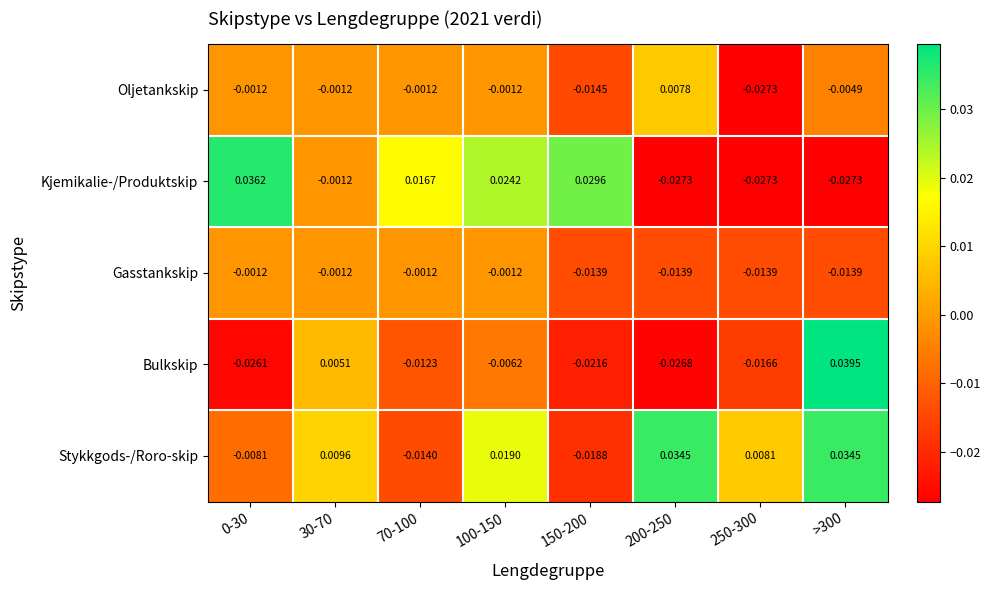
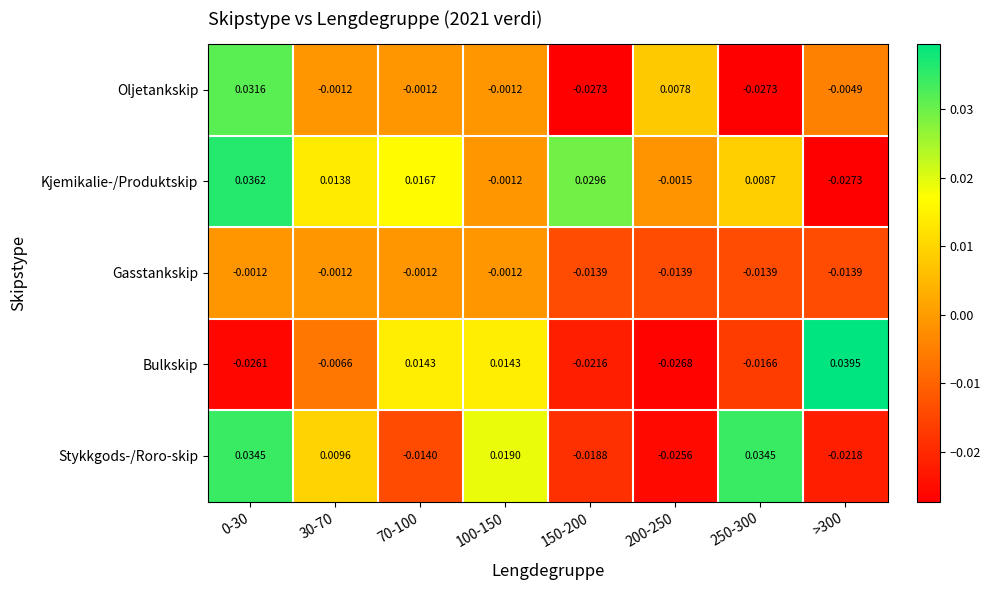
Oljetankskip, 0-30: -0.0012 -> 0.0316
Oljetankskip, 150-200: -0.0145 -> -0.0273
Kjemikalie-/Produktskip, 30-70: -0.0012 -> 0.0138
Kjemikalie-/Produktskip, 100-150: 0.0242 -> -0.0012
Kjemikalie-/Produktskip, 200-250: -0.0273 -> -0.0015
Kjemikalie-/Produktskip, 250-300: -0.0273 -> 0.0087
Bulkskip, 30-70: 0.0051 -> -0.0066
Bulkskip, 70-100: -0.0123 -> 0.0143
Bulkskip, 100-150: -0.0062 -> 0.0143
Stykkgods-/Roro-skip, 0-30: -0.0081 -> 0.0345
Stykkgods-/Roro-skip, 200-250: 0.0345 -> -0.0256
Stykkgods-/Roro-skip, 250-300: 0.0081 -> 0.0345
Stykkgods-/Roro-skip, >300: 0.0345 -> -0.0218
